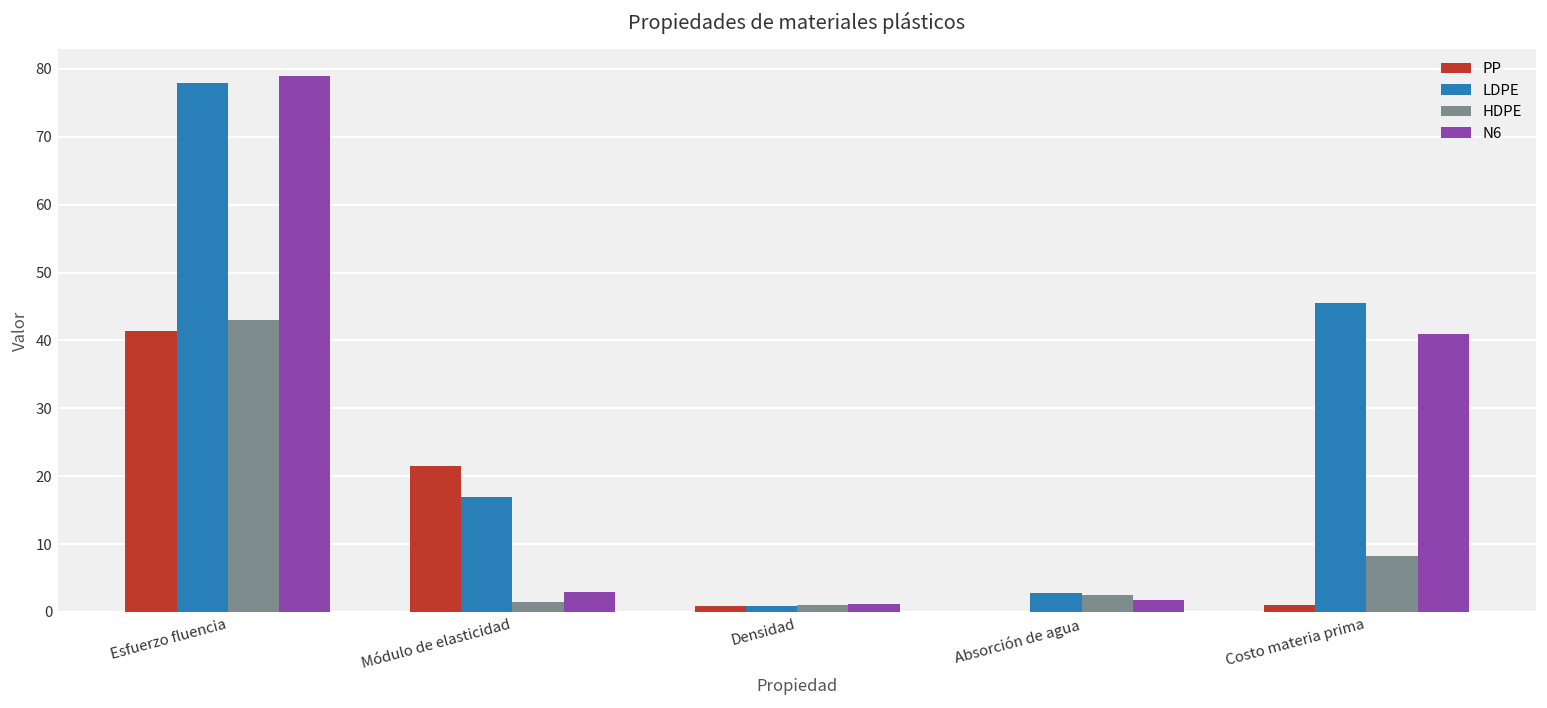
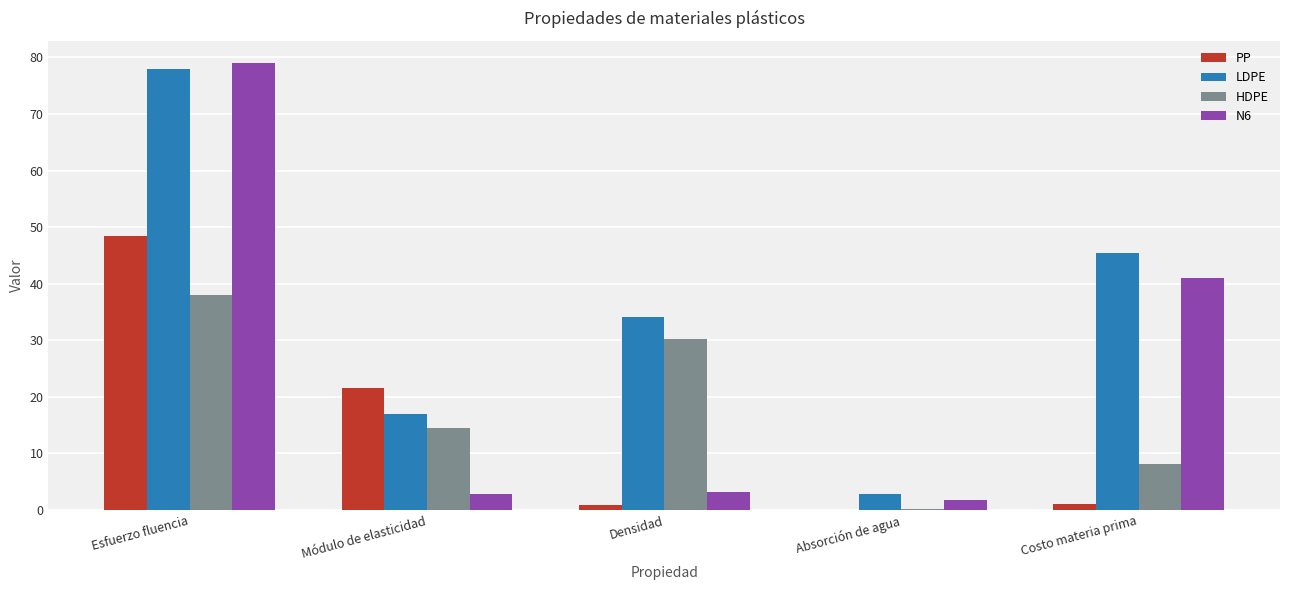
PP, Esfuerzo fluencia: 41 -> 49
HDPE, Esfuerzo fluencia: 43 -> 38
HDPE, Módulo de elasticidad: 2 -> 15
LDPE, Densidad: 1 -> 34
HDPE, Densidad: 1 -> 30
N6, Densidad: 1 -> 3
HDPE, Absorción de agua: 3 -> 0
